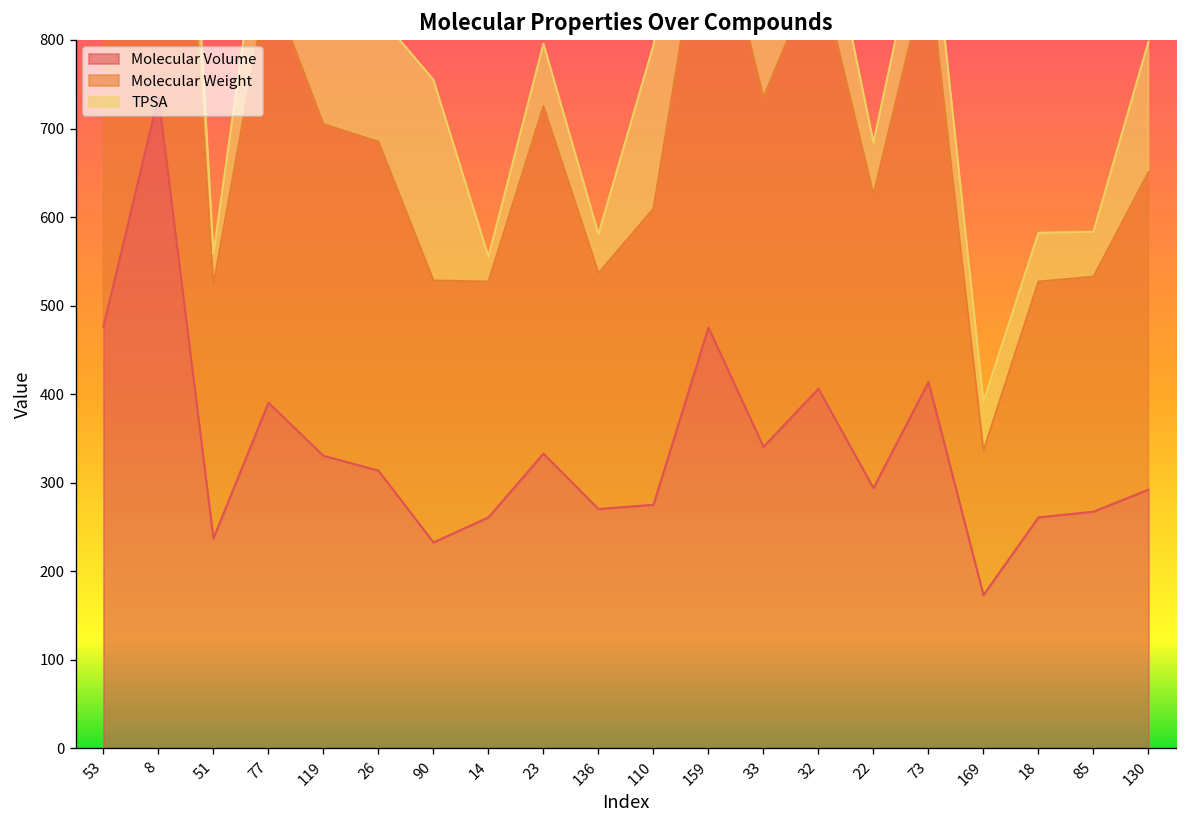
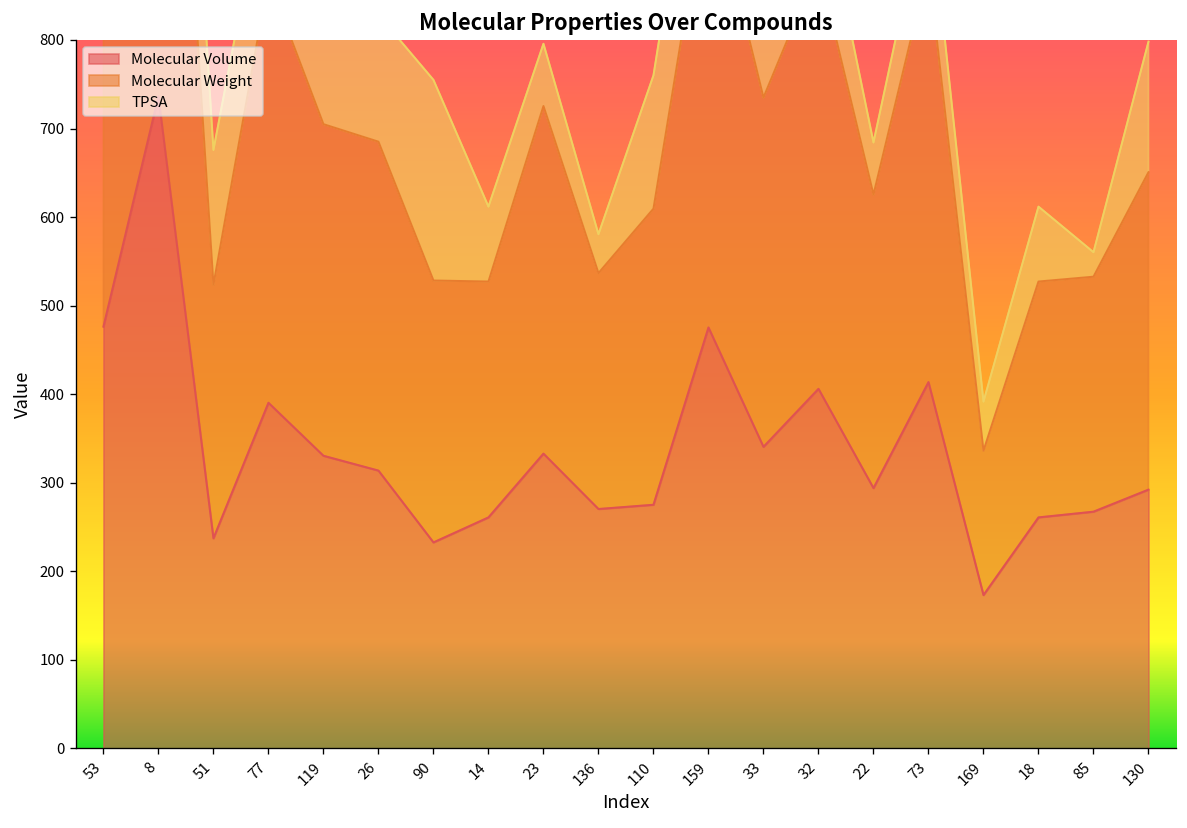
TPSA, 51: 30 -> 150
TPSA, 14: 30 -> 80
TPSA, 110: 180 -> 150
TPSA, 18: 50 -> 80
TPSA, 85: 50 -> 30
